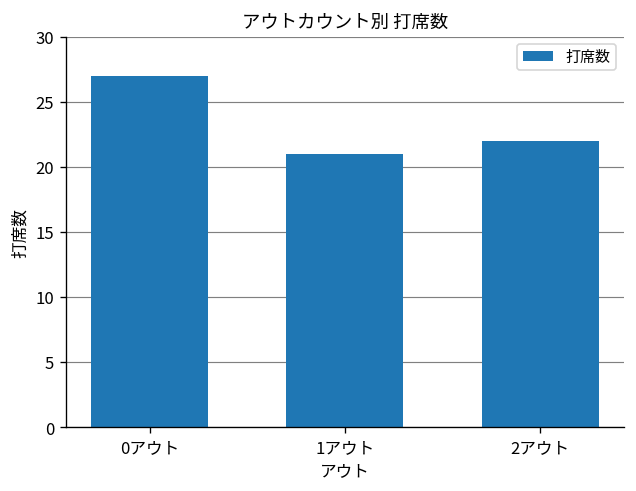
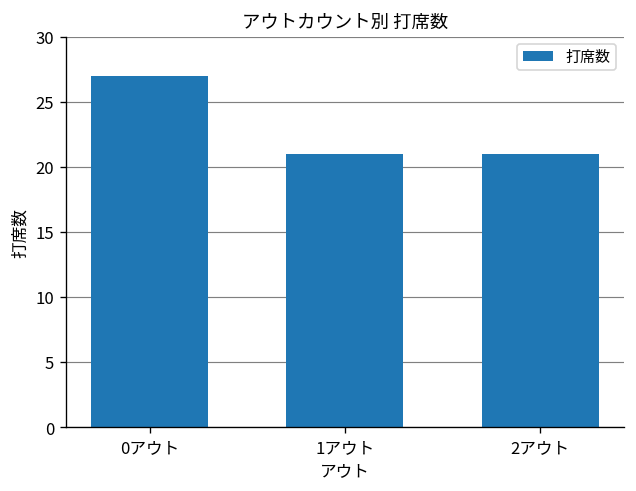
2アウト: 22 -> 21
